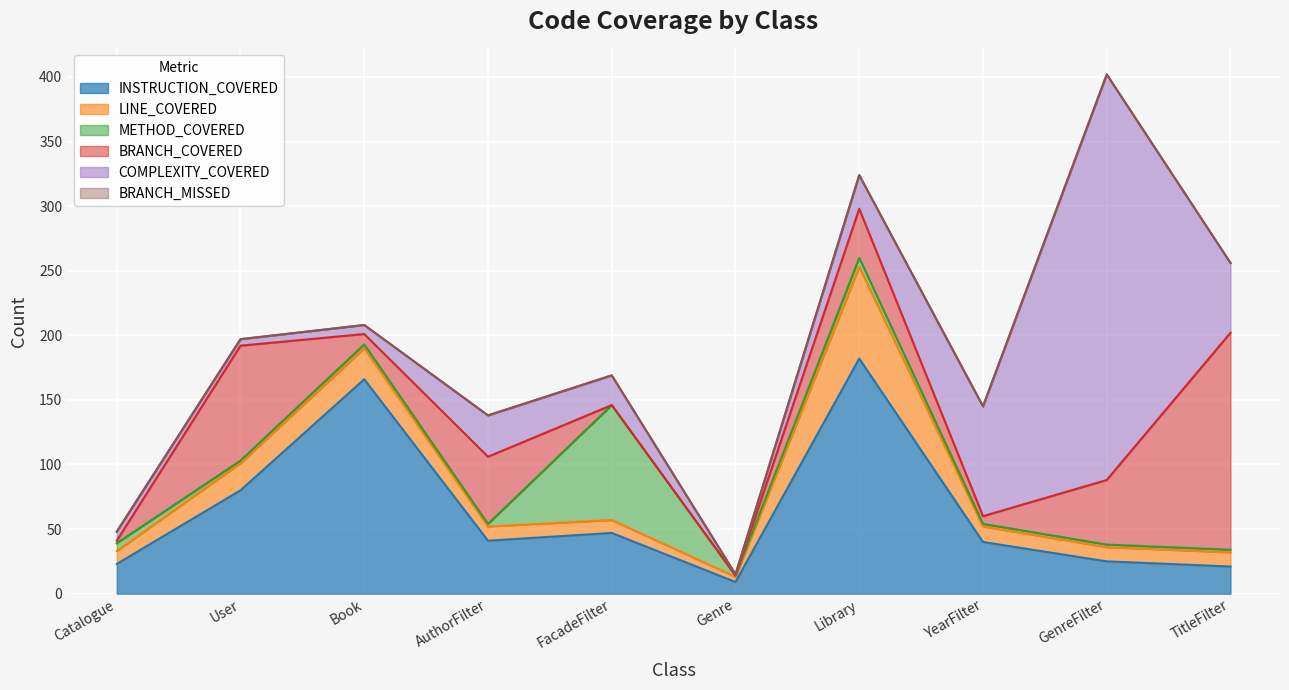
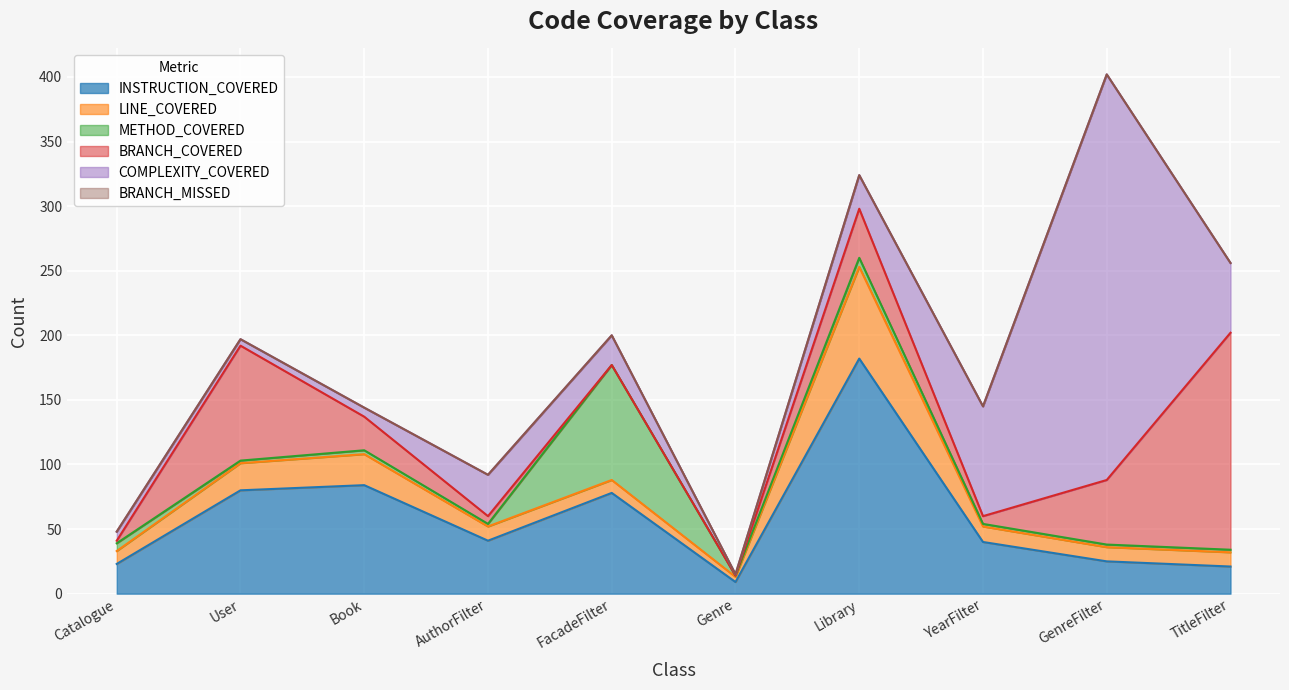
INSTRUCTION_COVERED, Book: 166 -> 84
BRANCH_COVERED, Book: 8 -> 26
BRANCH_COVERED, AuthorFilter: 52 -> 6
INSTRUCTION_COVERED, FacadeFilter: 47 -> 78
